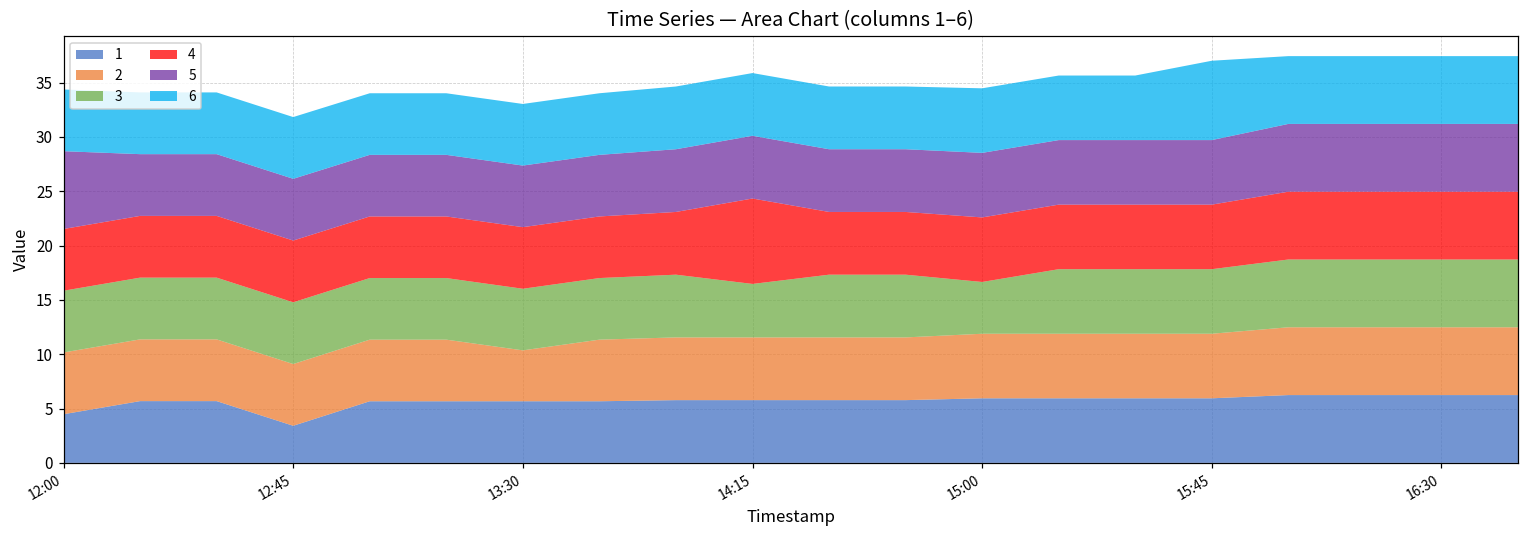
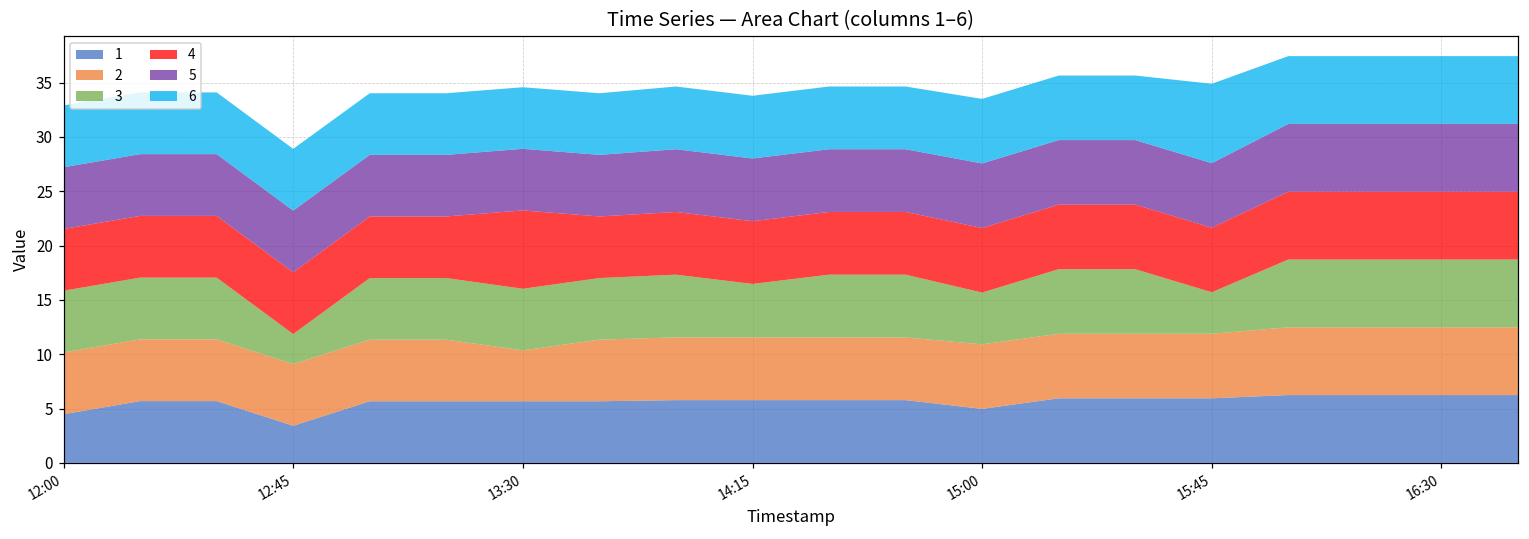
5, 12:00: 7 -> 6
3, 12:45: 6 -> 3
4, 13:30: 6 -> 7
4, 14:15: 8 -> 6
1, 15:00: 6 -> 5
3, 15:45: 6 -> 4
